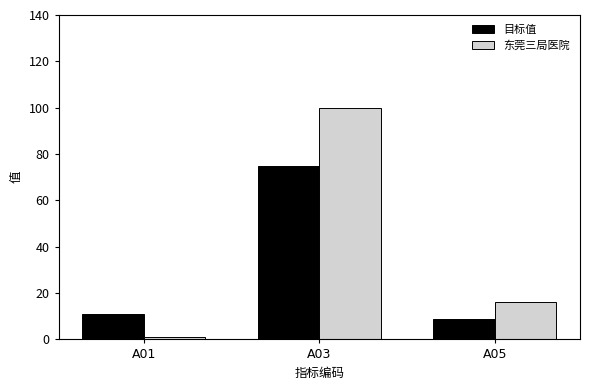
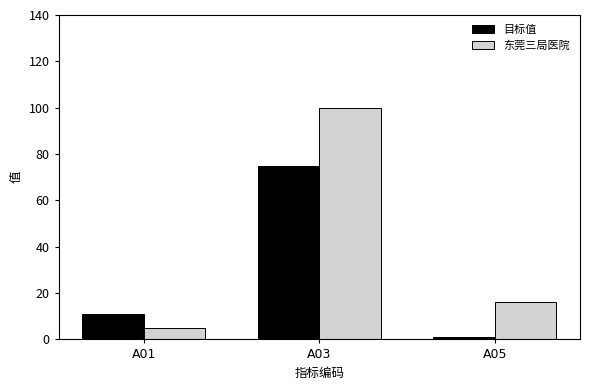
东莞三局医院, A01: 1 -> 5
目标值, A05: 9 -> 1
